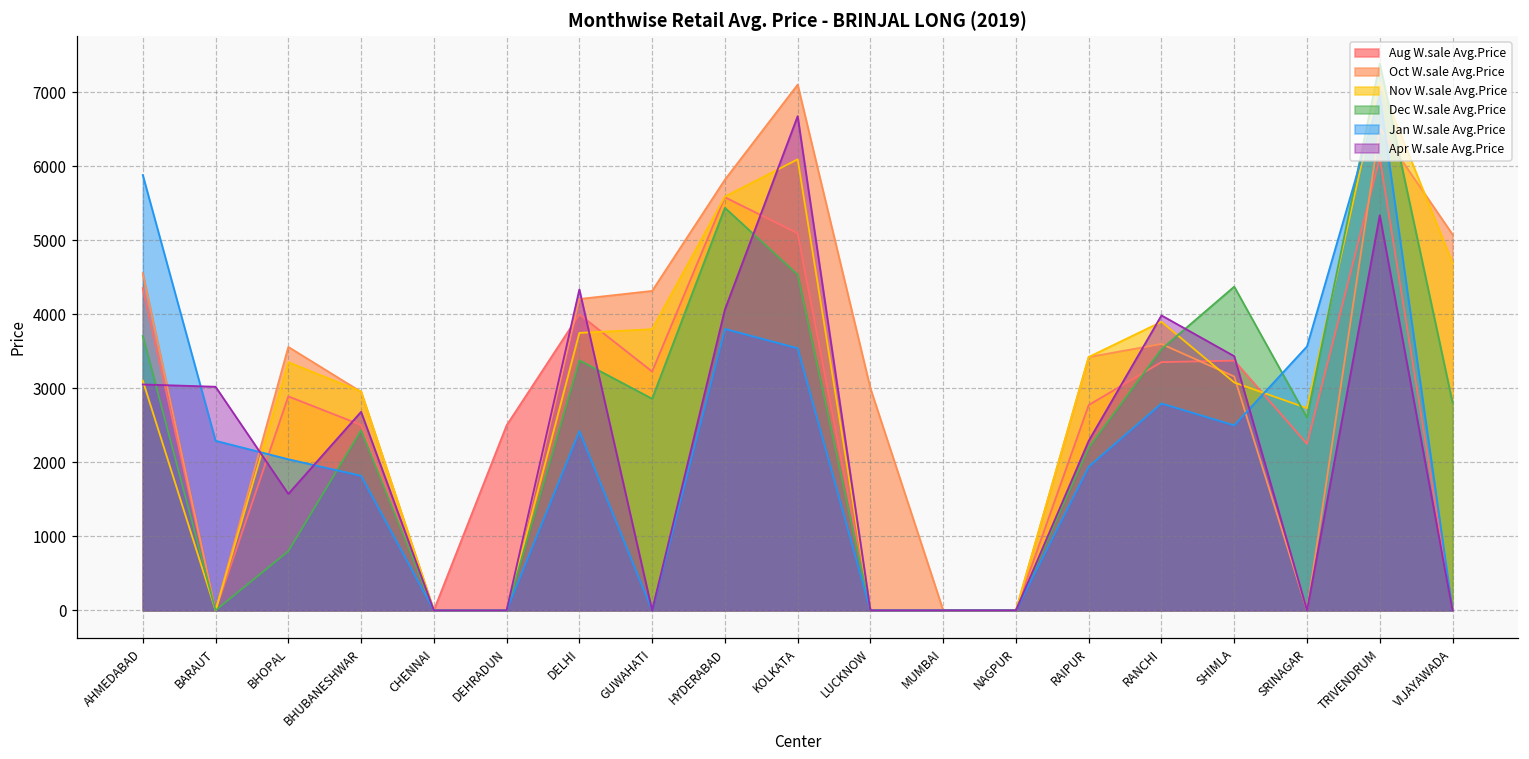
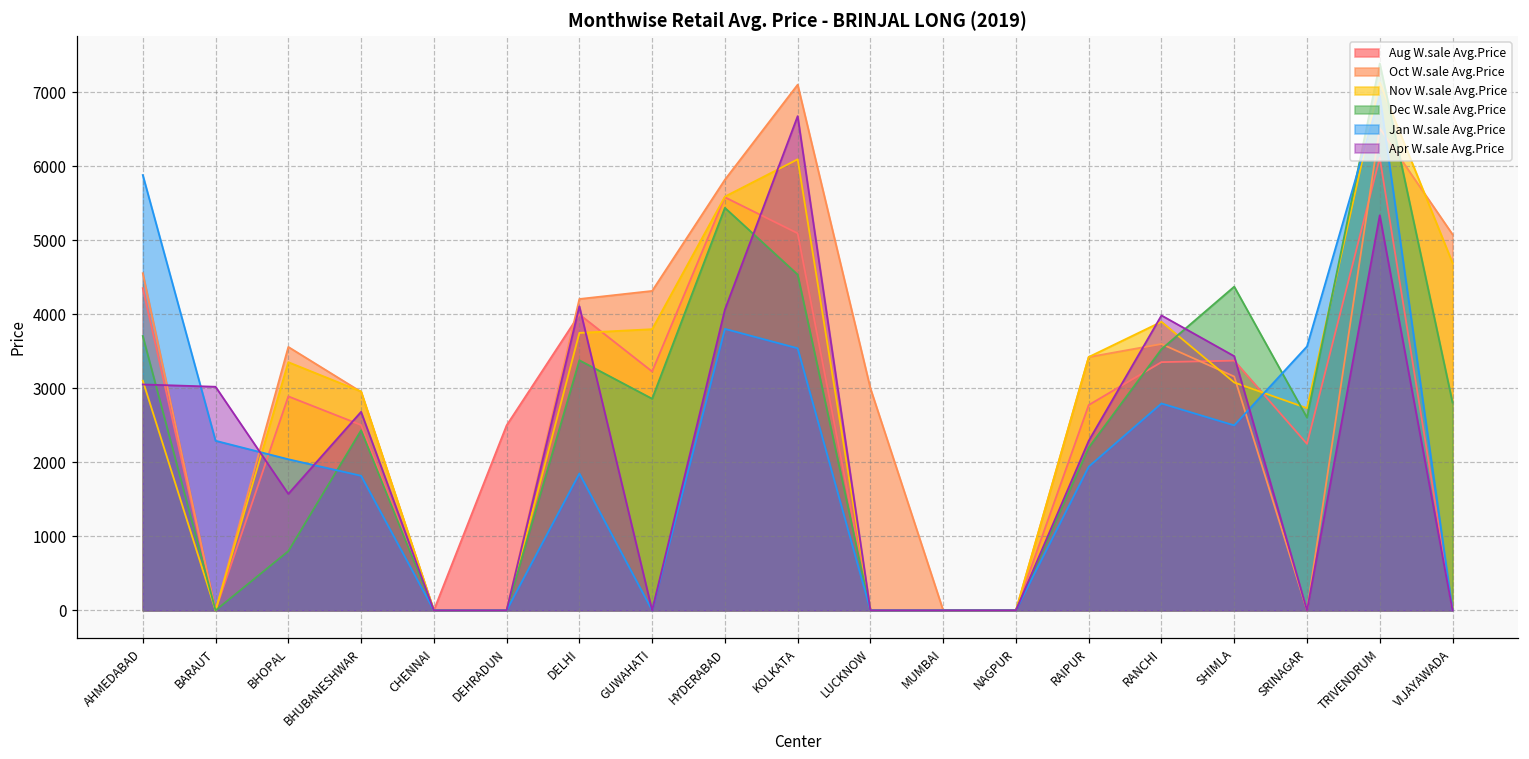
Jan W.sale Avg.Price, DELHI: 2400 -> 1800
Apr W.sale Avg.Price, DELHI: 4300 -> 4100
